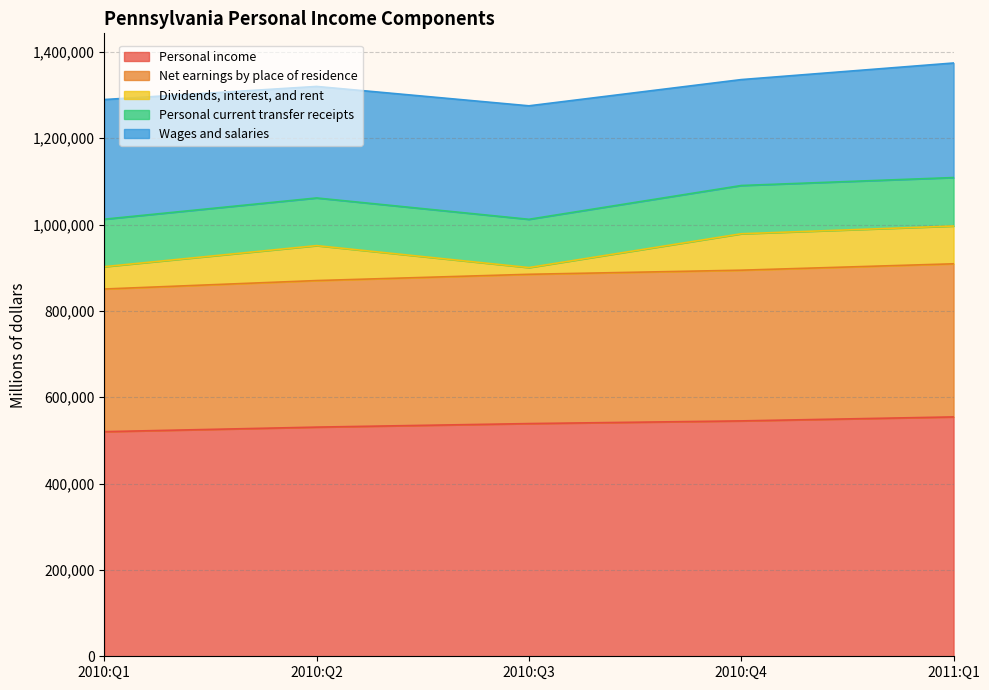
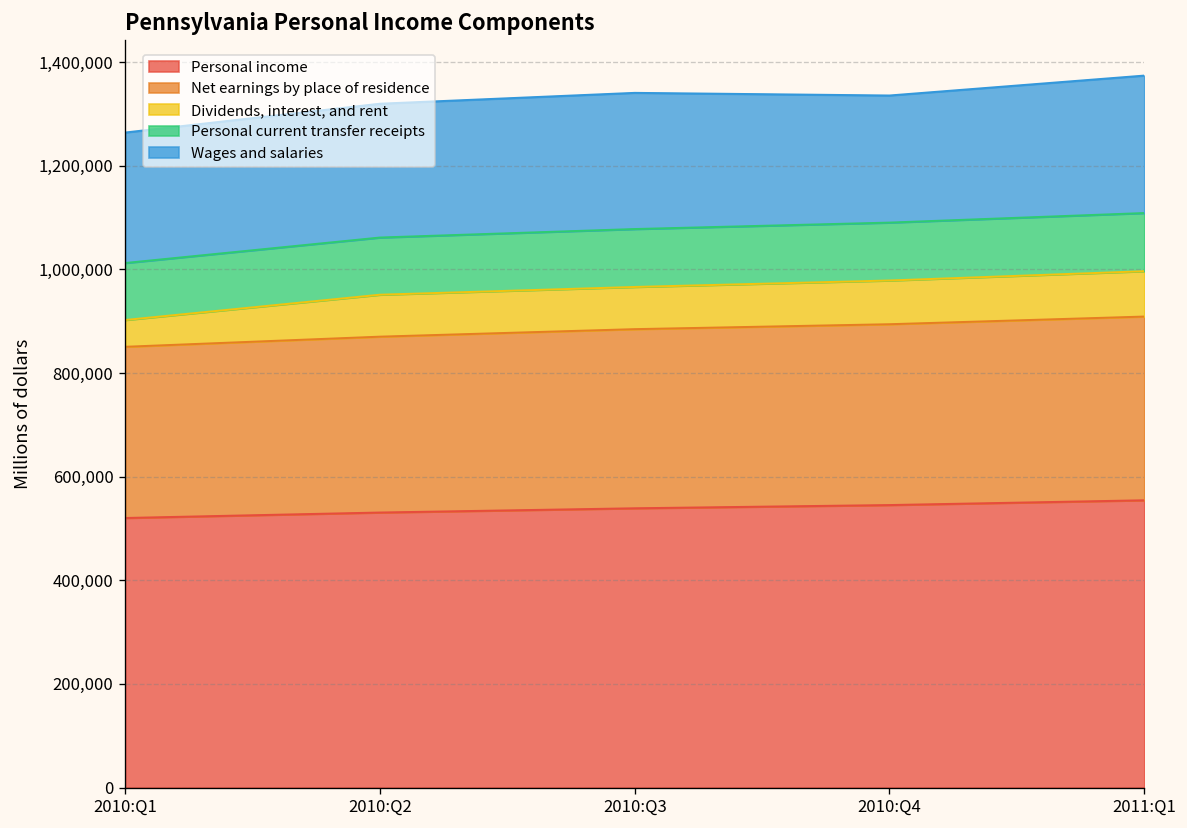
Wages and salaries, 2010:Q1: 280,000 -> 250,000
Dividends, interest, and rent, 2010:Q3: 20,000 -> 80,000
